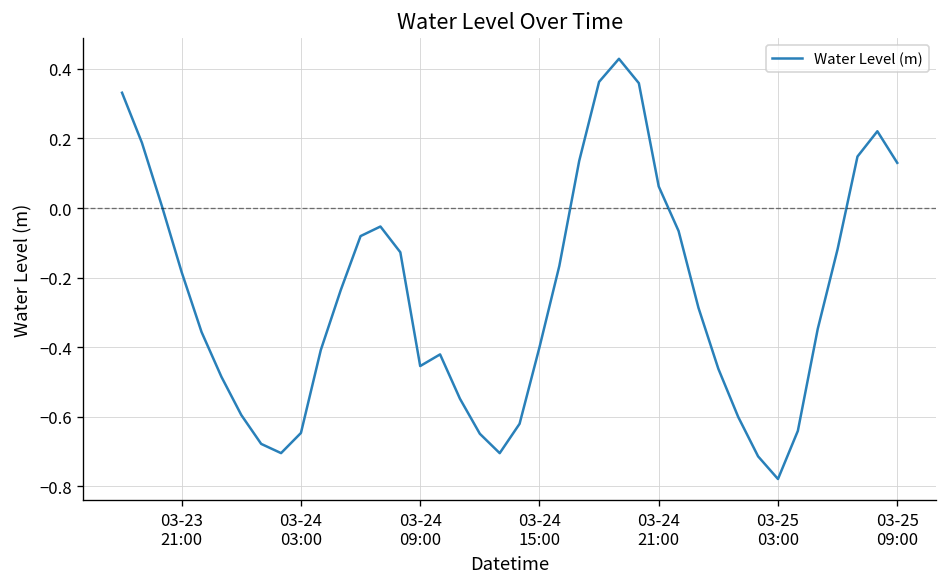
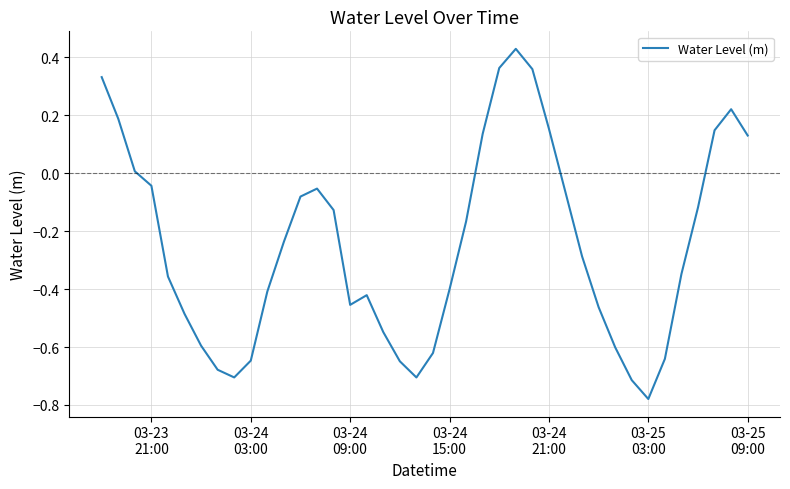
03-23 21:00: -0.18 -> -0.04
03-24 21:00: 0.06 -> 0.15
